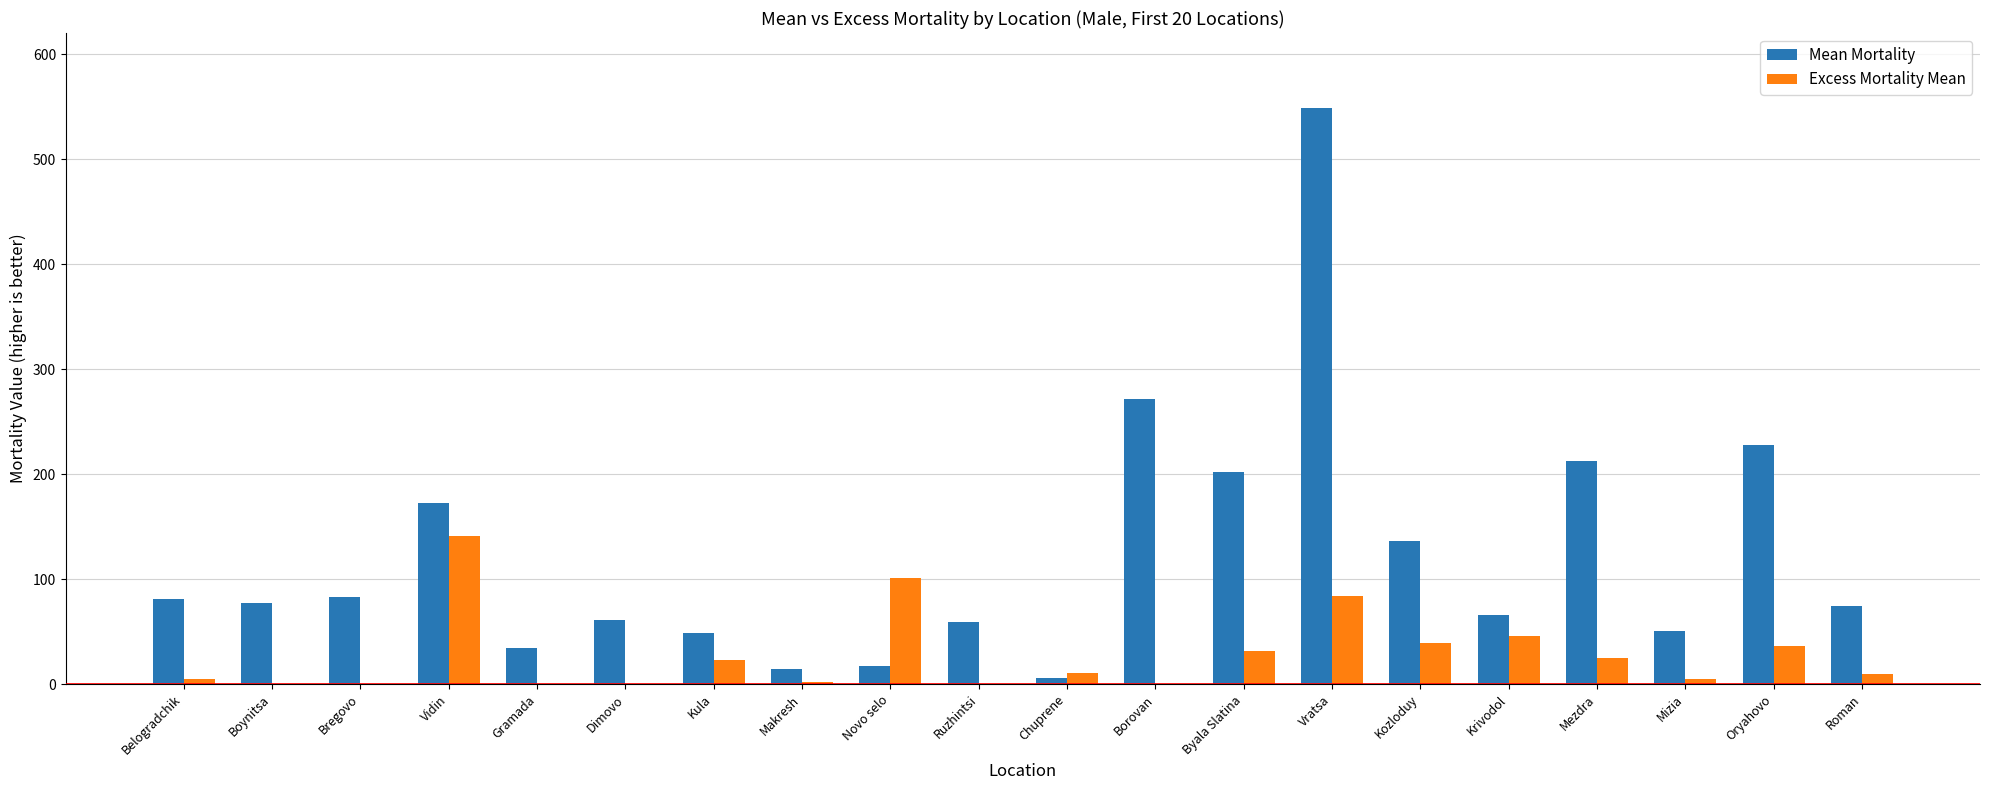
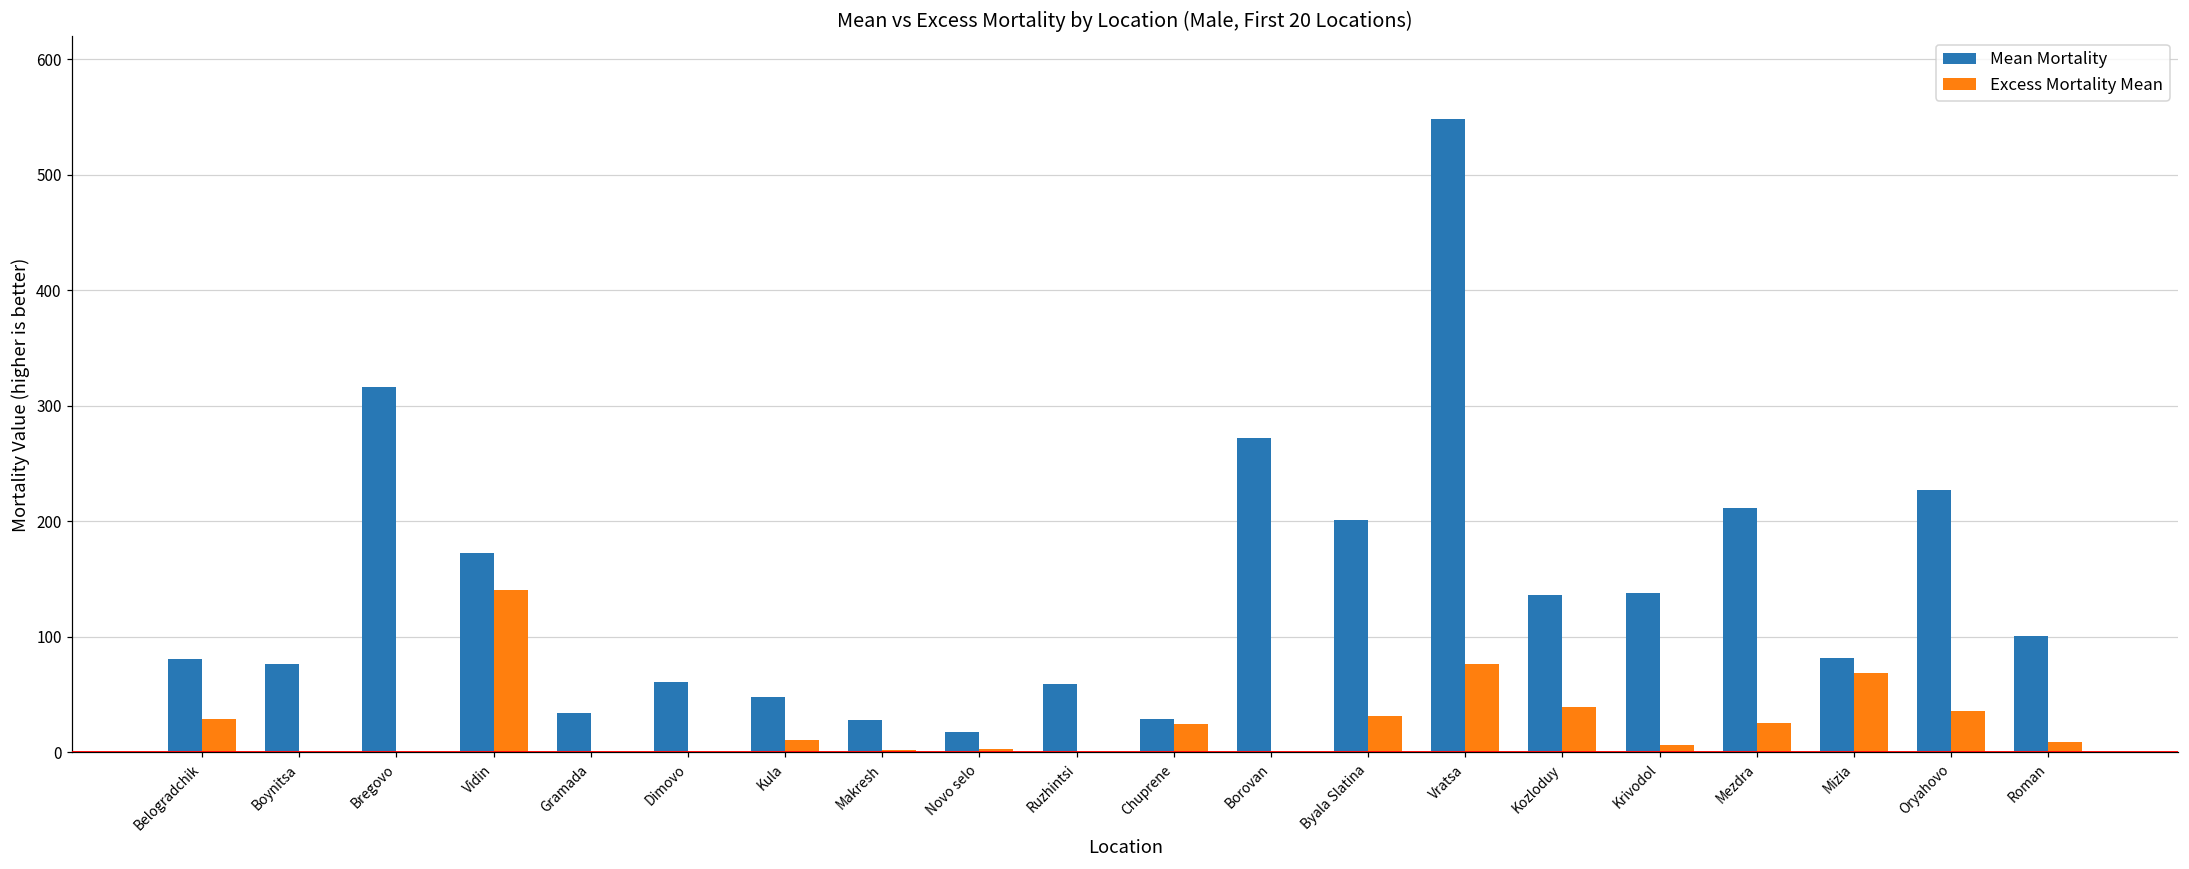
Excess Mortality Mean, Belogradchik: 5 -> 29
Mean Mortality, Bregovo: 83 -> 317
Excess Mortality Mean, Kula: 23 -> 11
Mean Mortality, Makresh: 15 -> 28
Excess Mortality Mean, Novo selo: 101 -> 3
Mean Mortality, Chuprene: 6 -> 29
Excess Mortality Mean, Chuprene: 10 -> 25
Excess Mortality Mean, Vratsa: 84 -> 76
Mean Mortality, Krivodol: 66 -> 138
Excess Mortality Mean, Krivodol: 46 -> 7
Mean Mortality, Mizia: 51 -> 82
Excess Mortality Mean, Mizia: 5 -> 69
Mean Mortality, Roman: 75 -> 101
